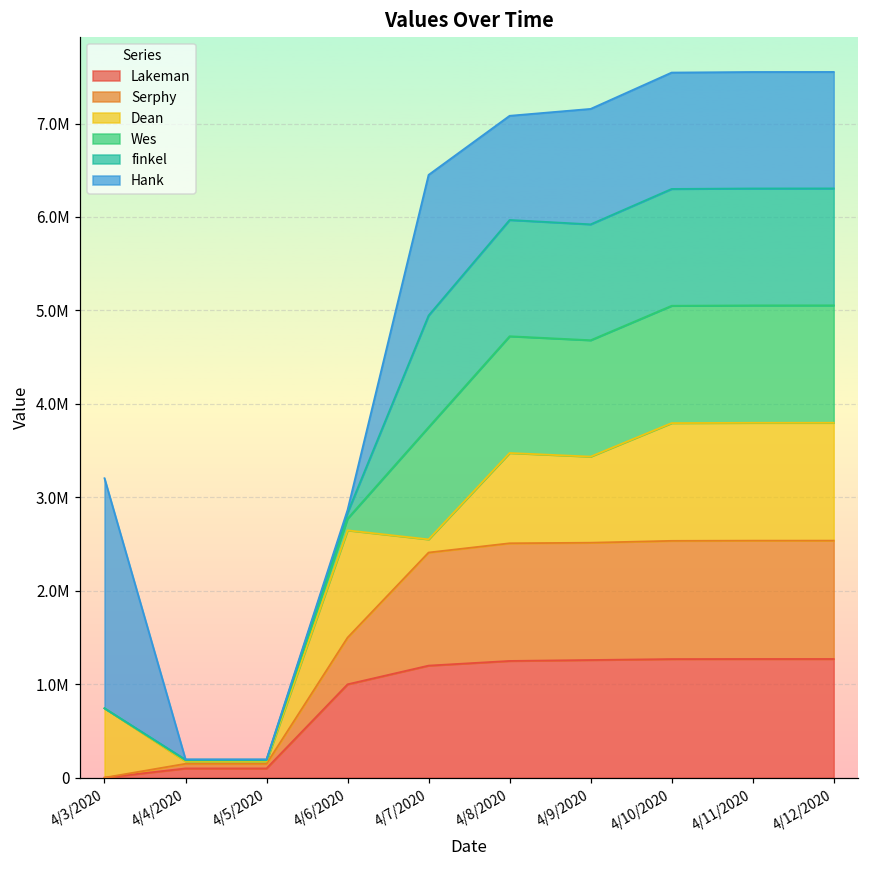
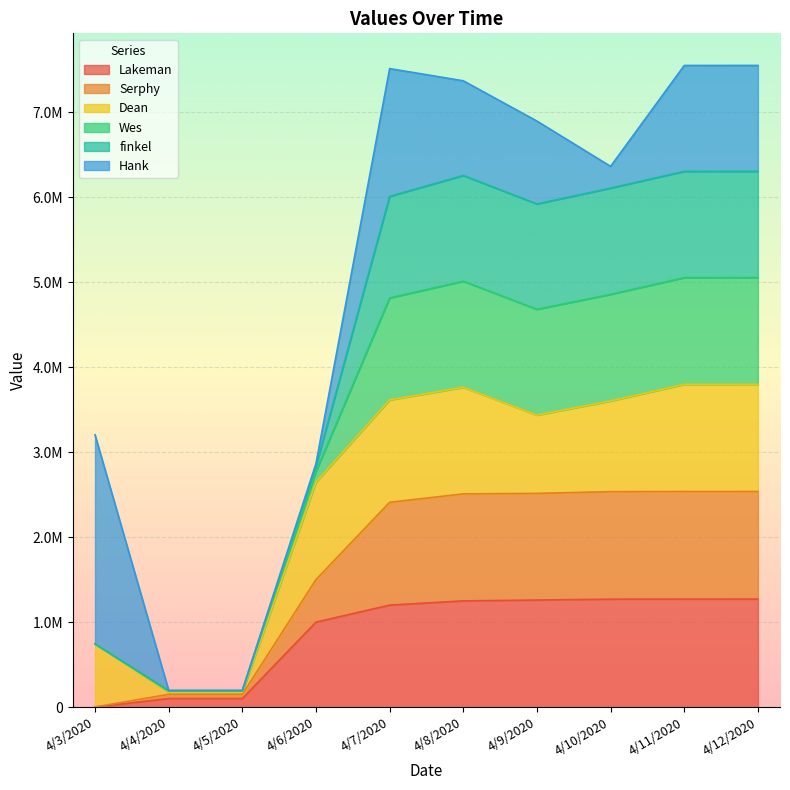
Dean, 4/7/2020: 100000 -> 1200000
Dean, 4/8/2020: 1000000 -> 1300000
Hank, 4/9/2020: 1200000 -> 1000000
Dean, 4/10/2020: 1300000 -> 1100000
Hank, 4/10/2020: 1200000 -> 300000
